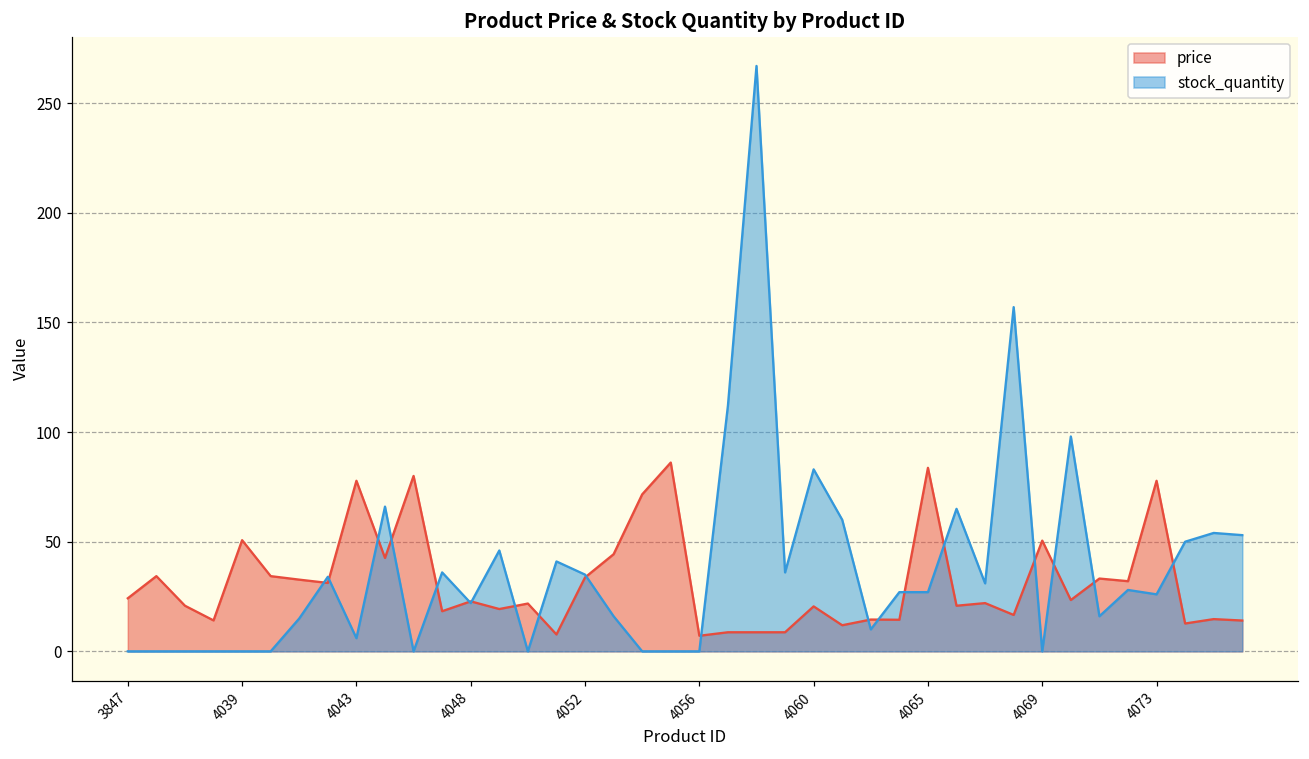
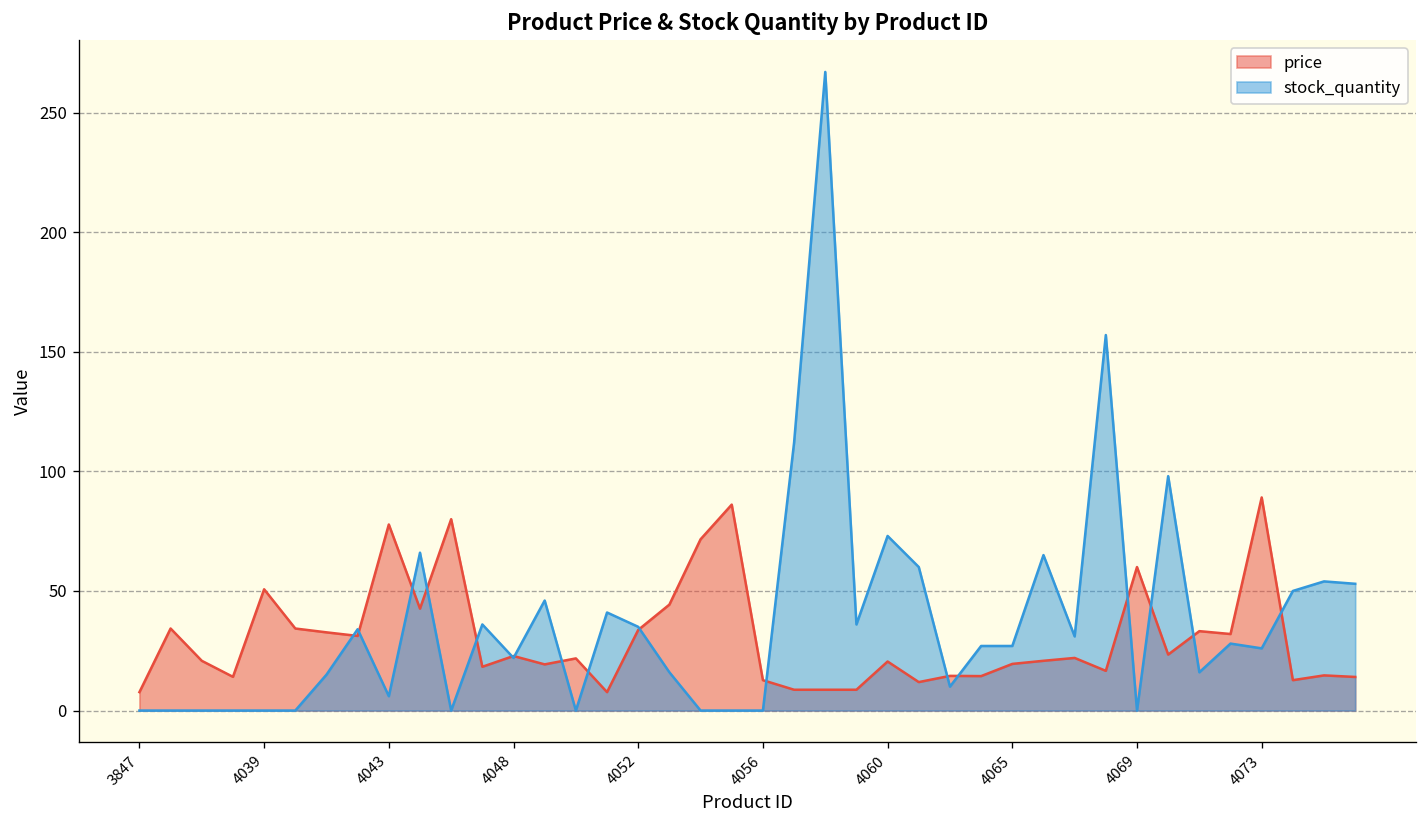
price, 3847: 24 -> 8
price, 4056: 7 -> 13
stock_quantity, 4060: 83 -> 73
price, 4065: 84 -> 20
price, 4069: 51 -> 60
price, 4073: 78 -> 89
